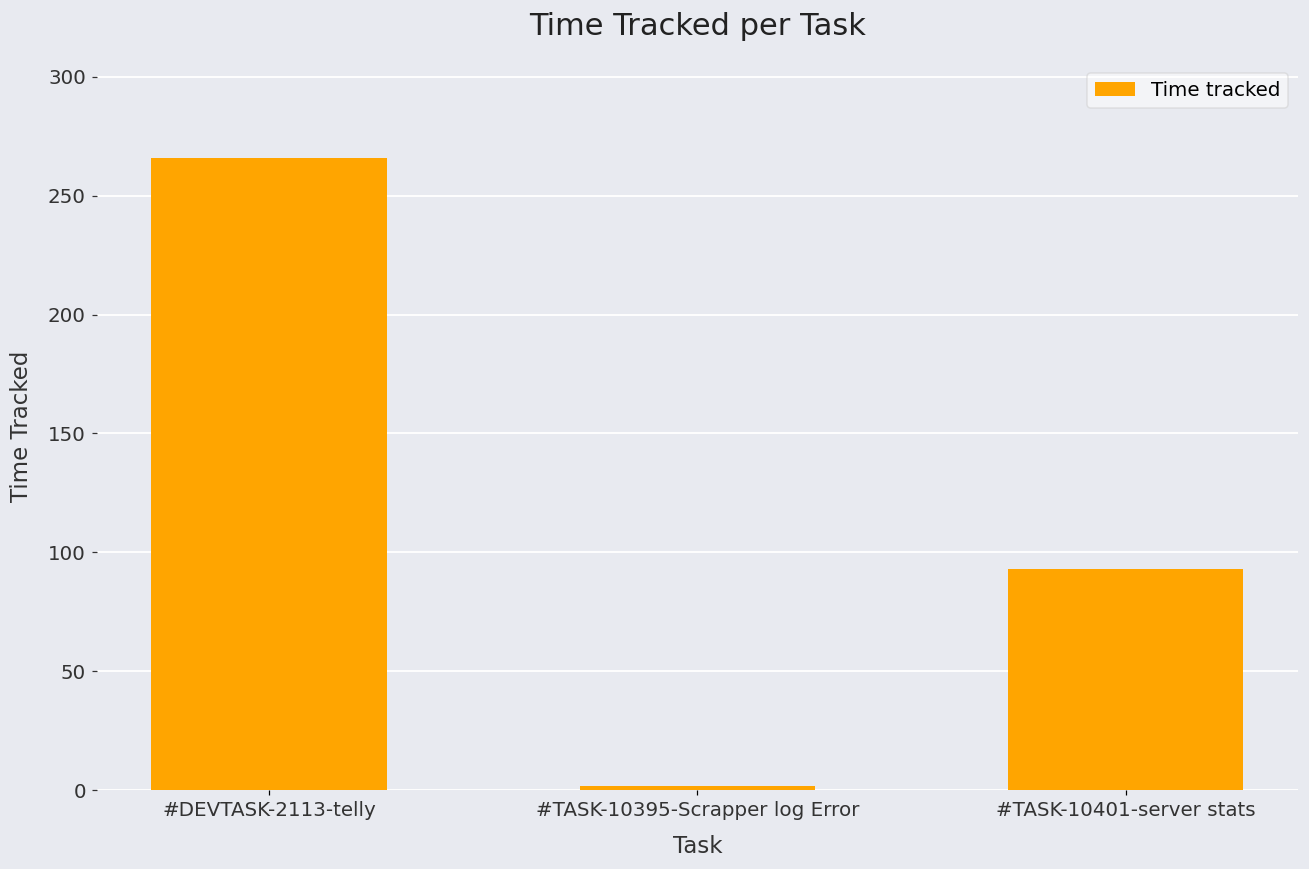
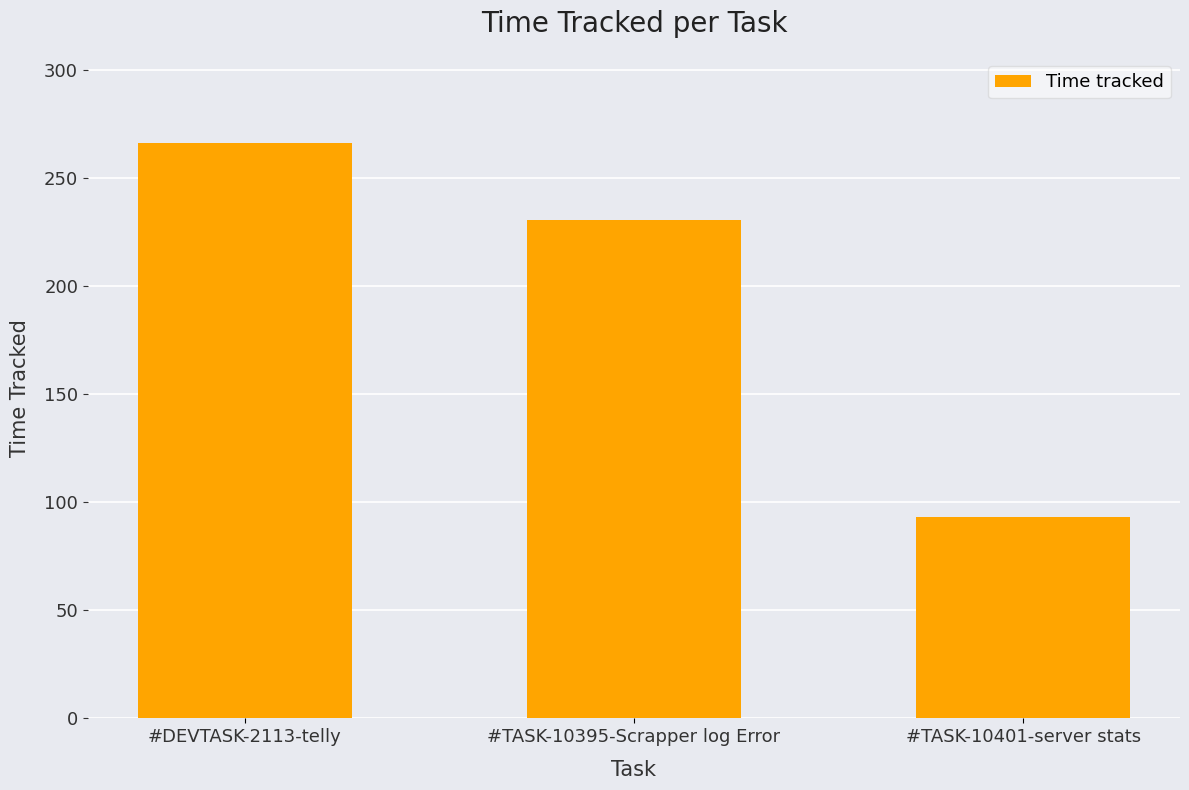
#TASK-10395-Scrapper log Error: 2 -> 231
